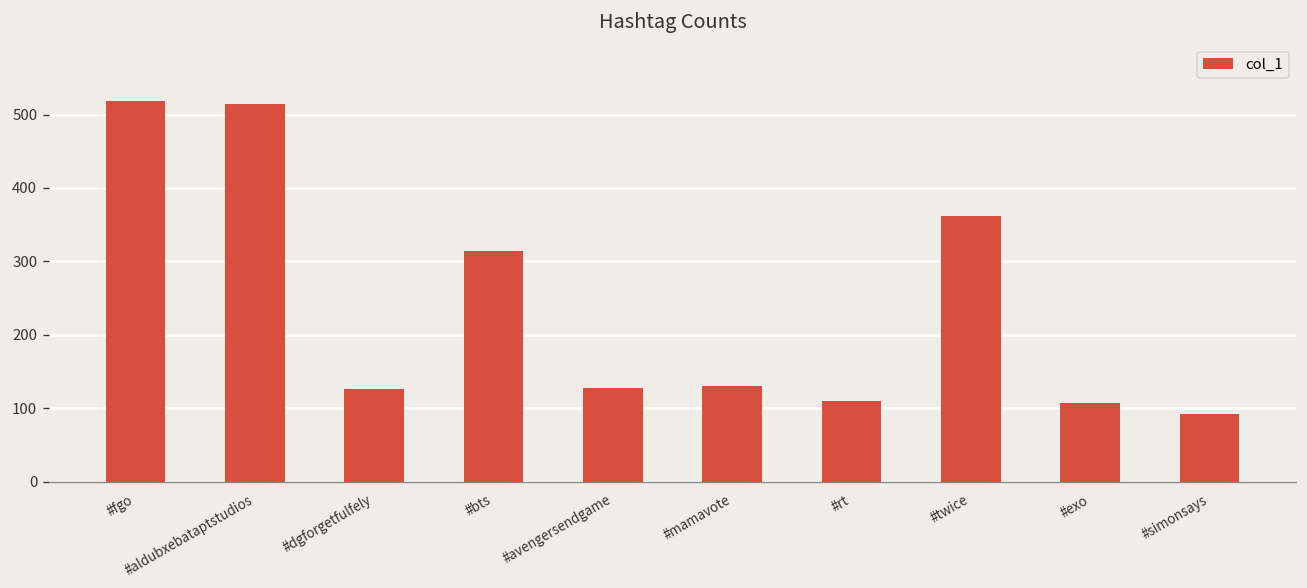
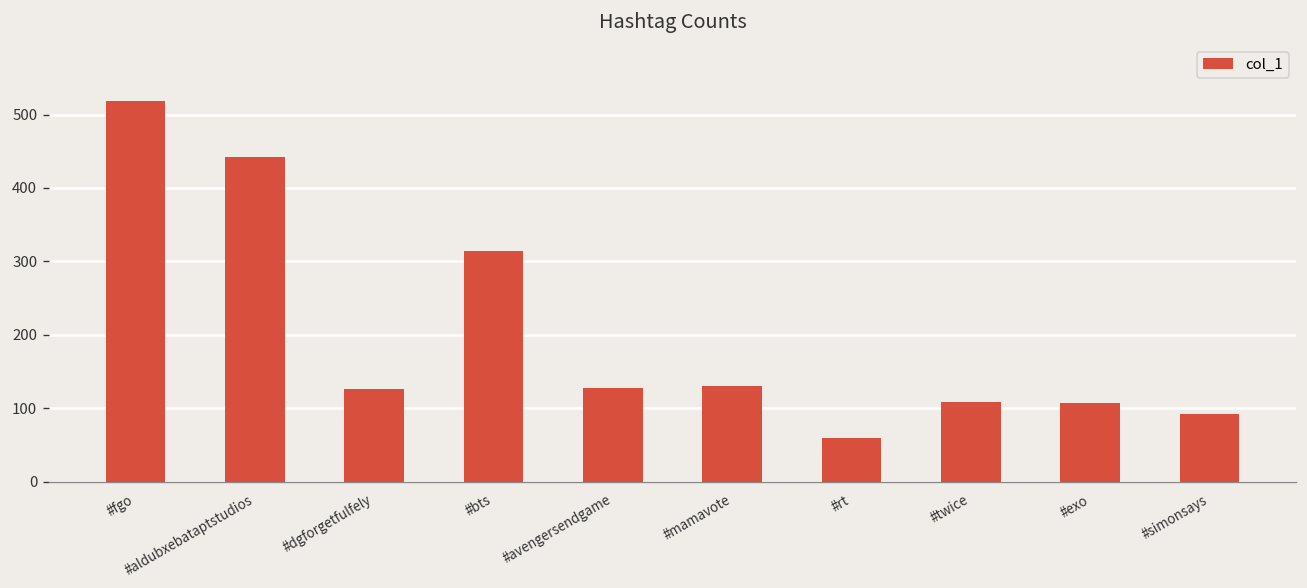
#aldubxebataptstudios: 510 -> 440
#rt: 110 -> 60
#twice: 360 -> 110
